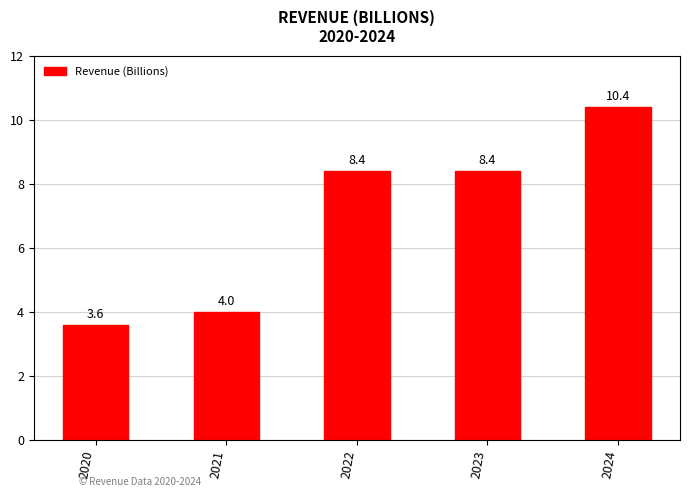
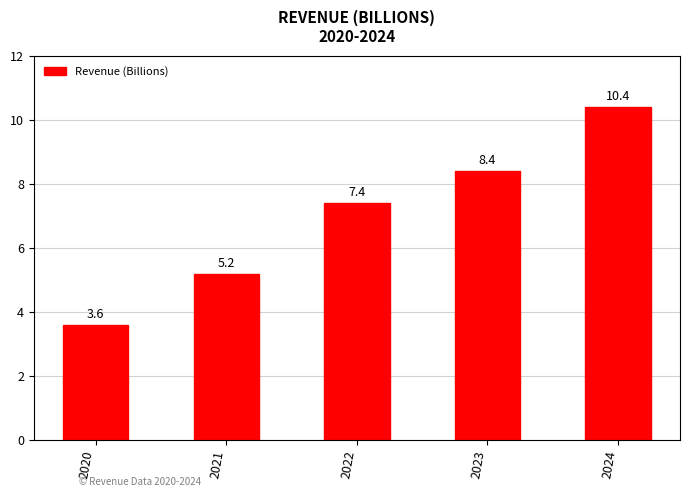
2021: 4.0 -> 5.2
2022: 8.4 -> 7.4
